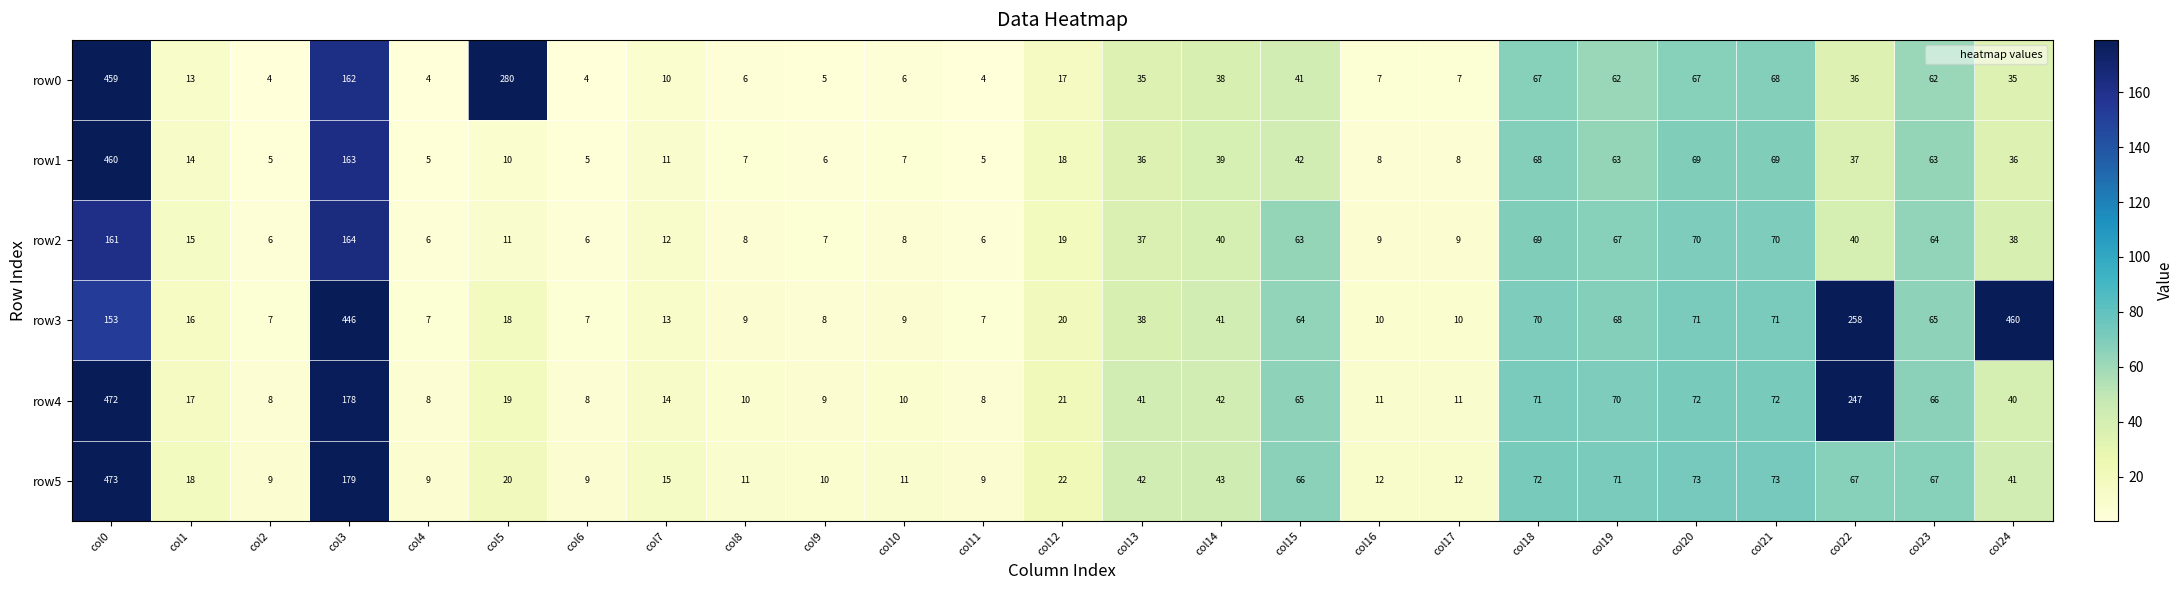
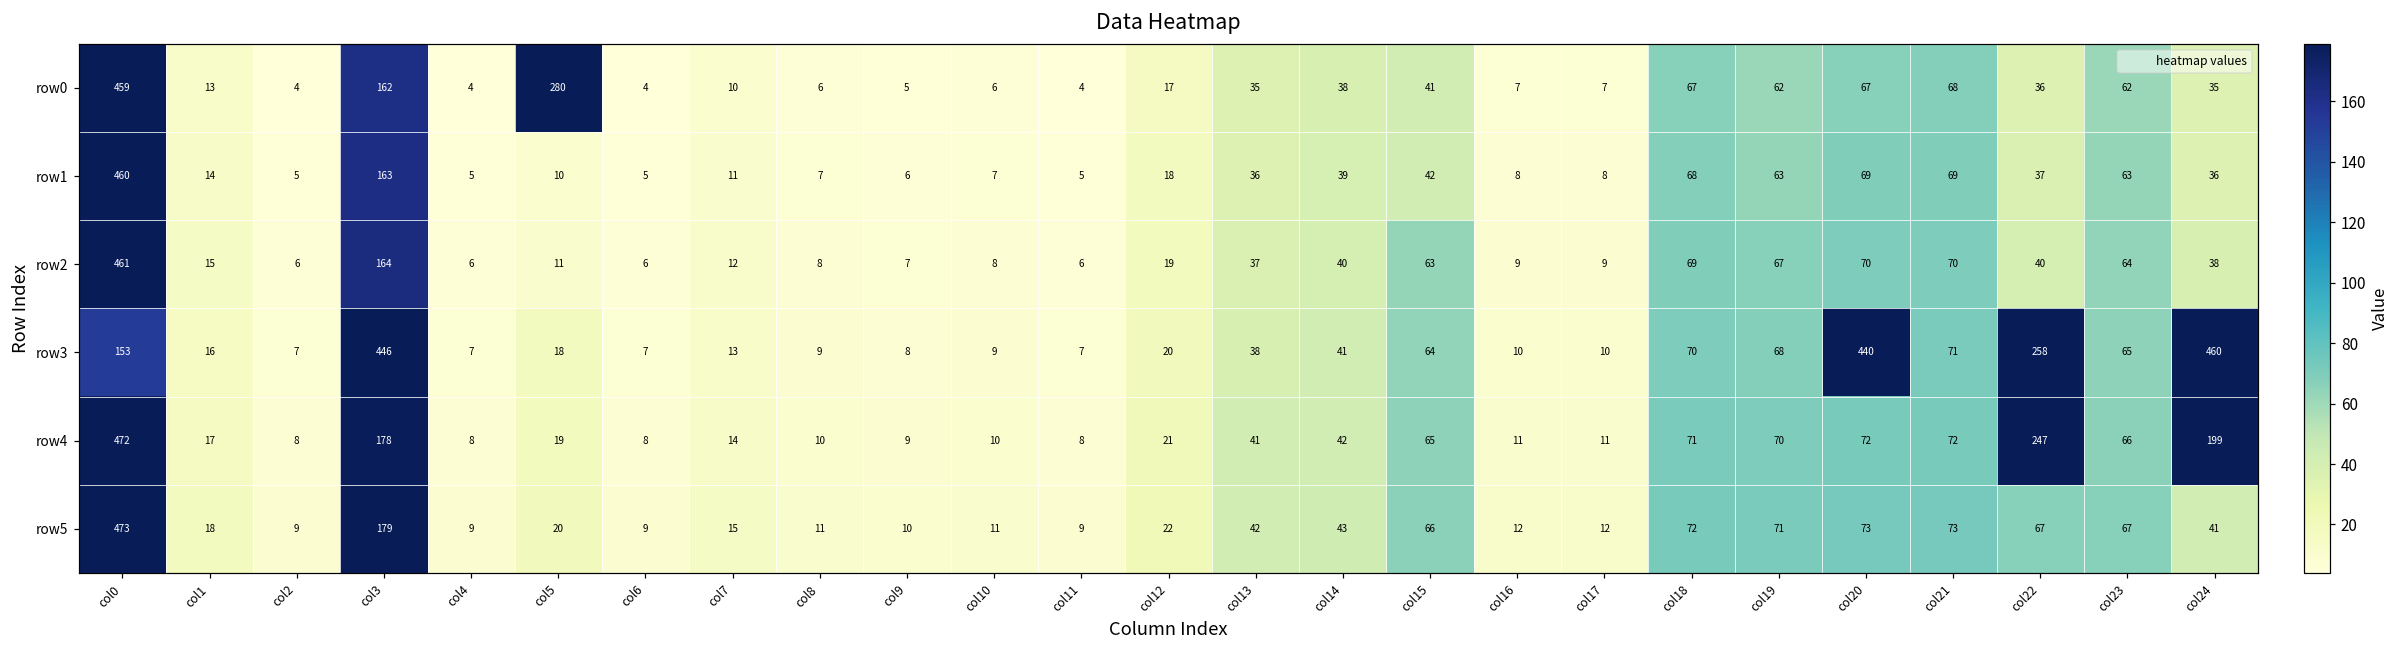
row2, col0: 161 -> 461
row3, col20: 71 -> 440
row4, col24: 40 -> 199
